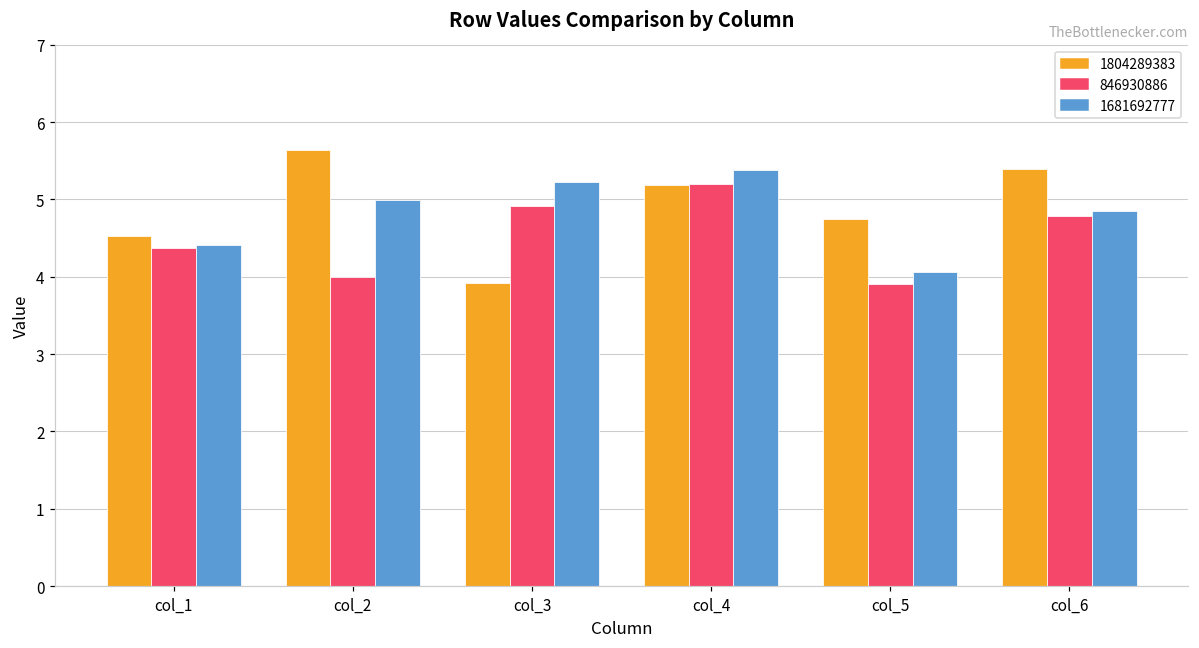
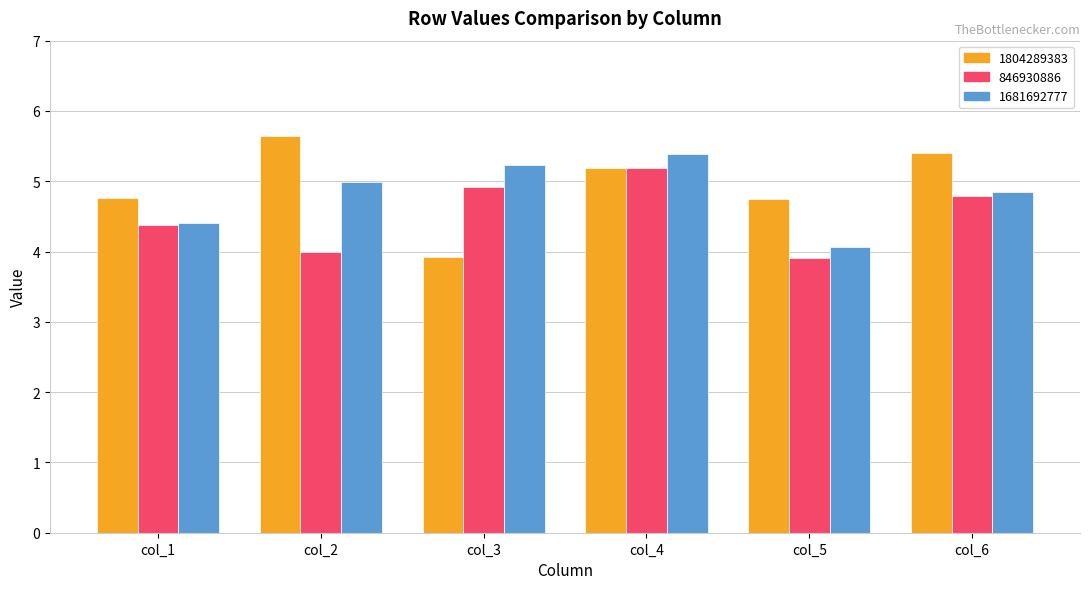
1804289383, col_1: 4.5 -> 4.8
